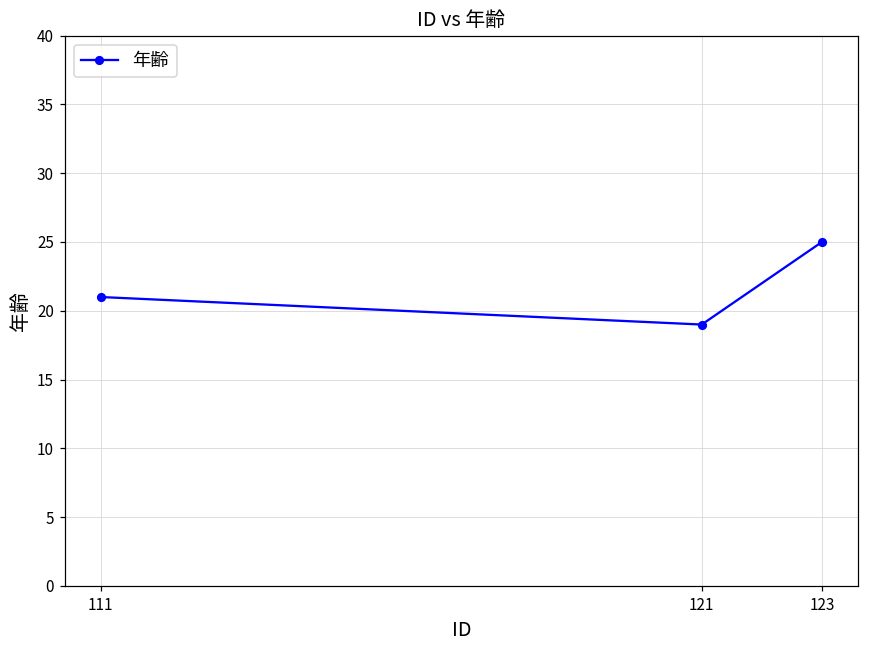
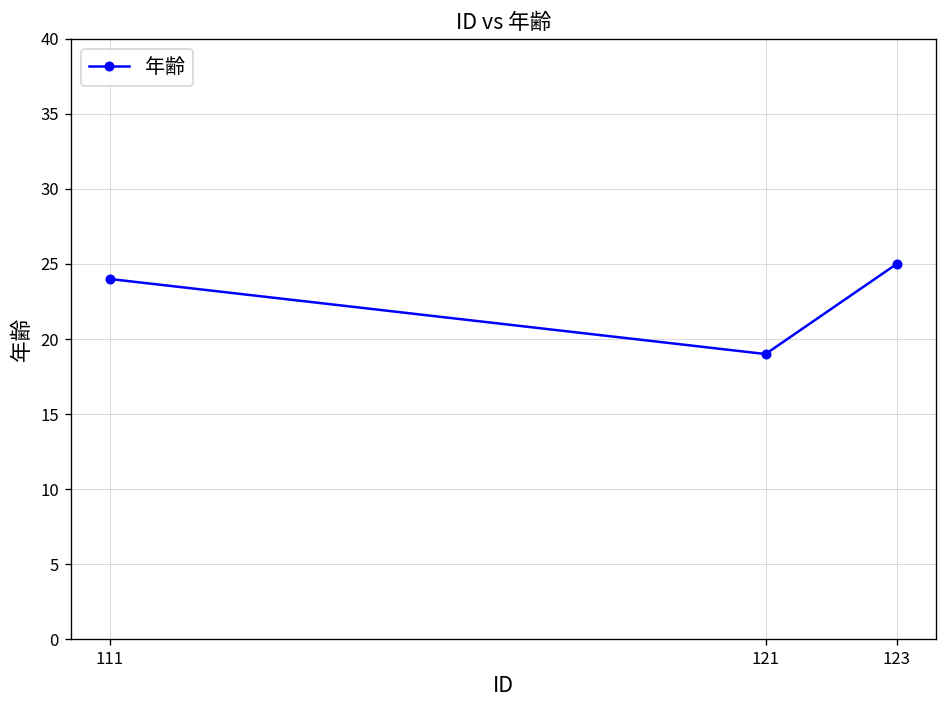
111: 21 -> 24
